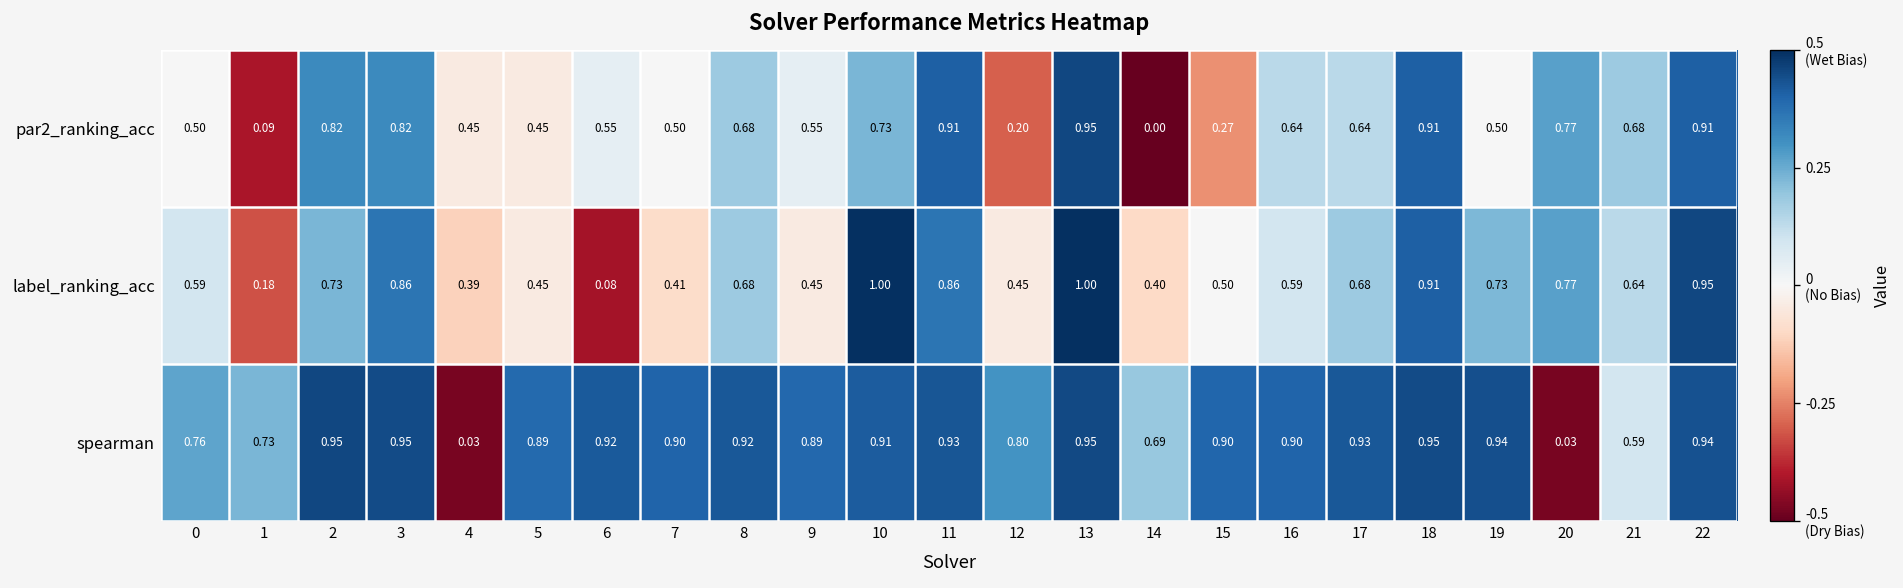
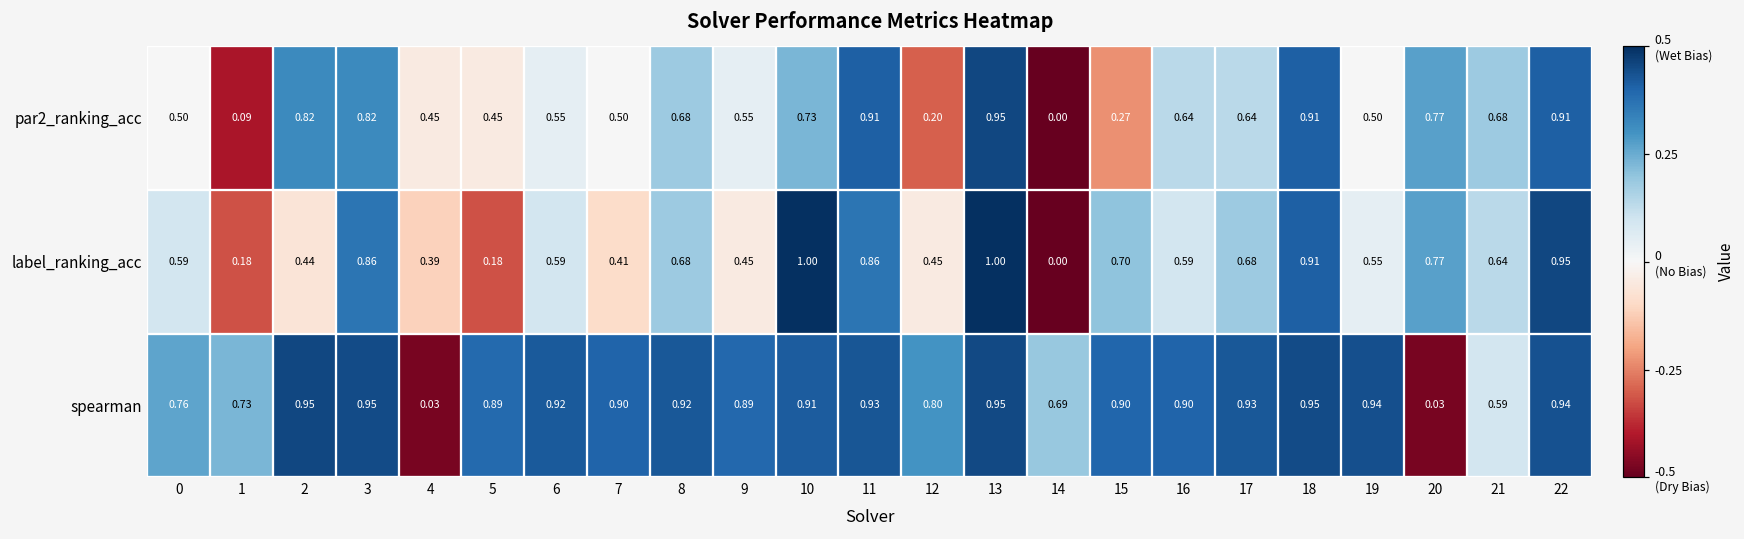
label_ranking_acc, 2: 0.73 -> 0.44
label_ranking_acc, 5: 0.45 -> 0.18
label_ranking_acc, 6: 0.08 -> 0.59
label_ranking_acc, 14: 0.40 -> 0.00
label_ranking_acc, 15: 0.50 -> 0.70
label_ranking_acc, 19: 0.73 -> 0.55
